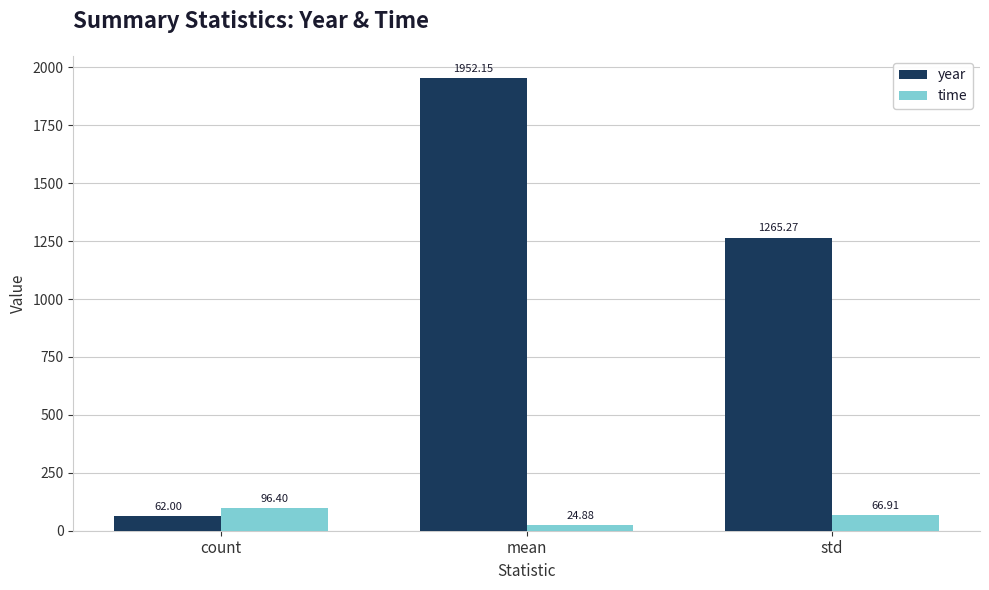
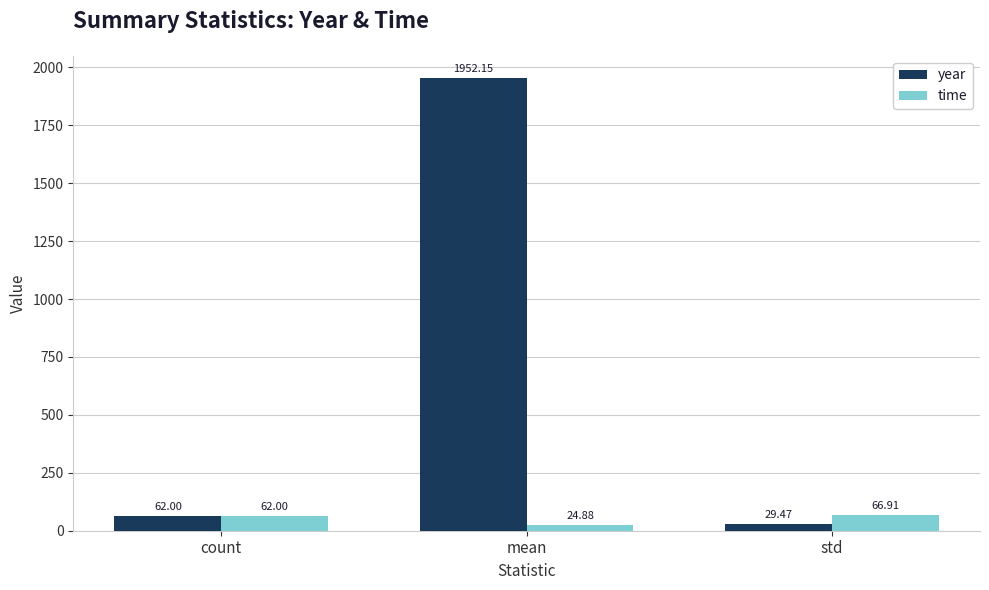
time, count: 96.40 -> 62.00
year, std: 1265.27 -> 29.47
